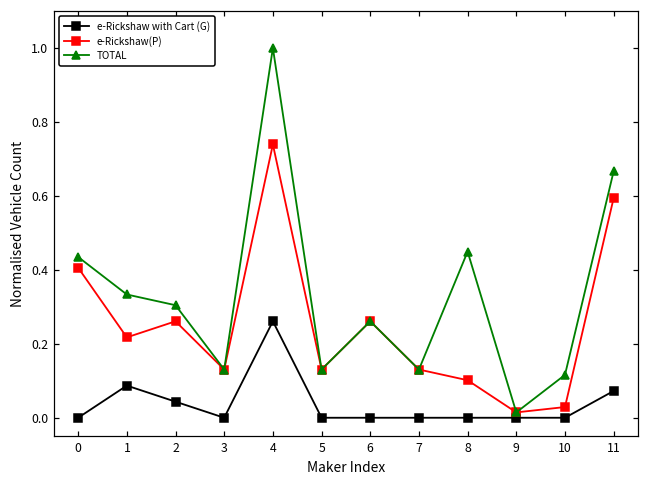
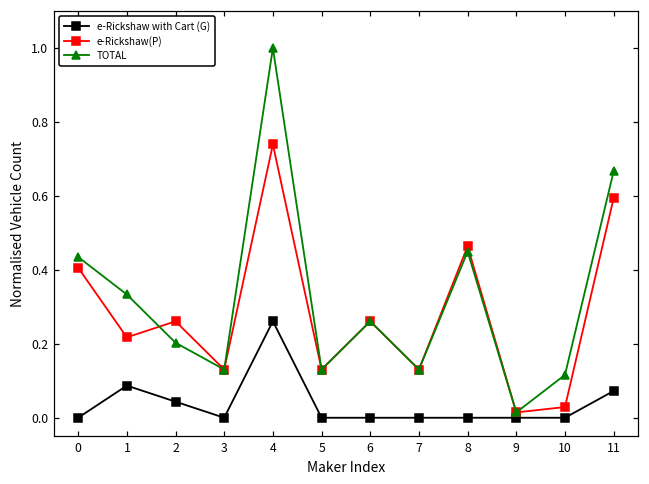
TOTAL, 2: 0.30 -> 0.20
e-Rickshaw(P), 8: 0.10 -> 0.46
